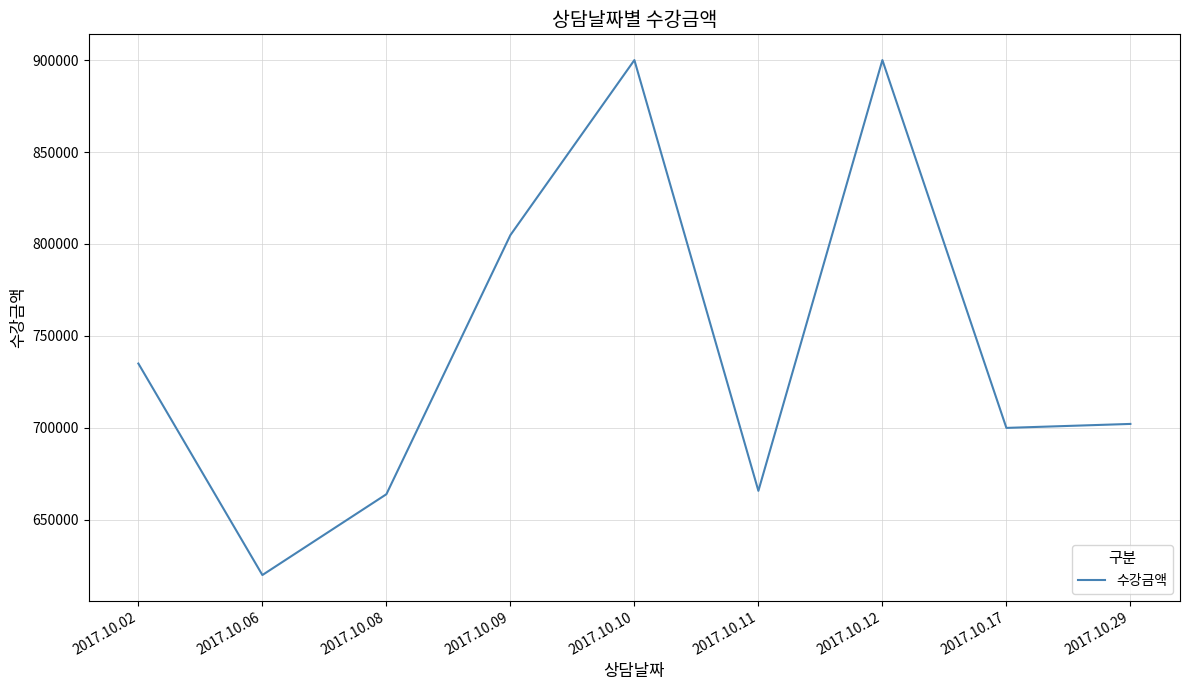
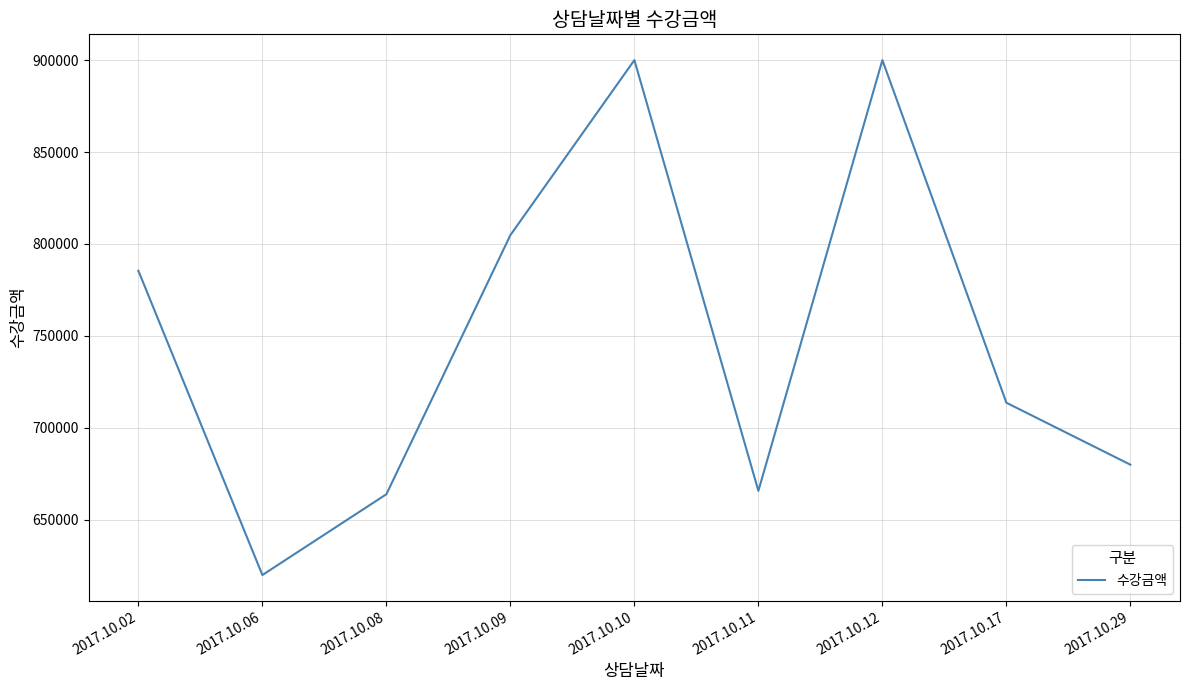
2017.10.02: 735000 -> 785000
2017.10.17: 700000 -> 714000
2017.10.29: 702000 -> 680000
